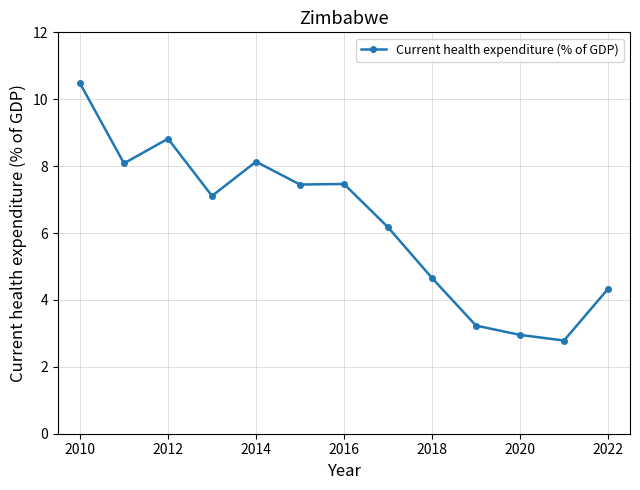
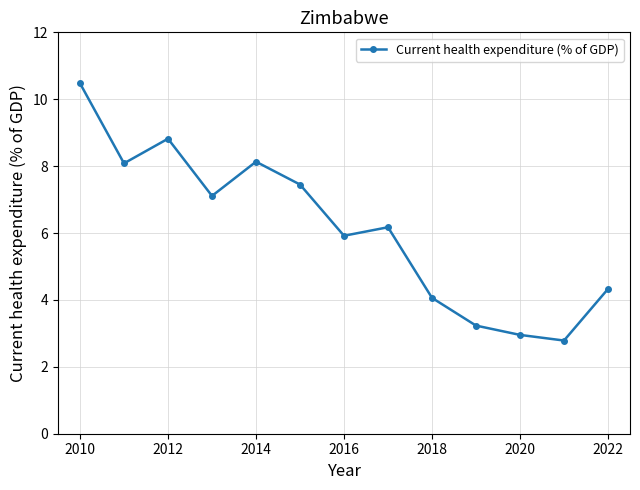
2016: 7.5 -> 5.9
2018: 4.7 -> 4.1
